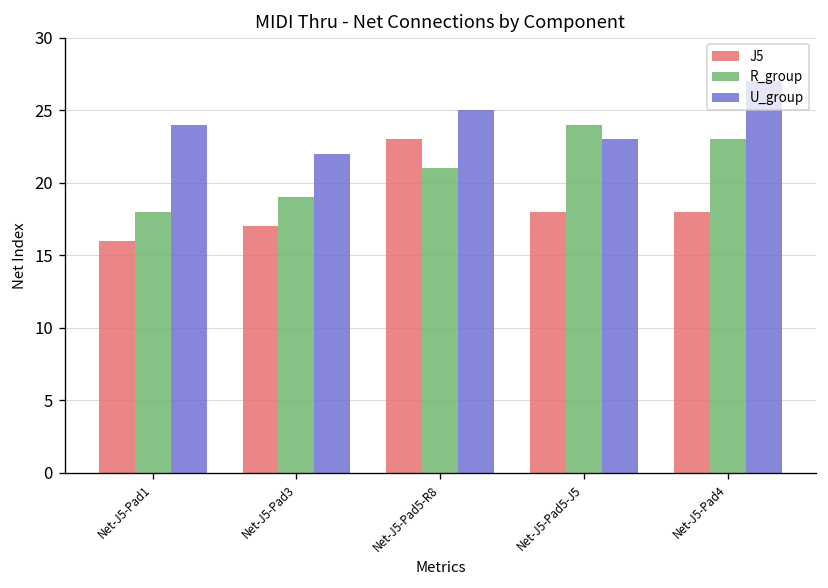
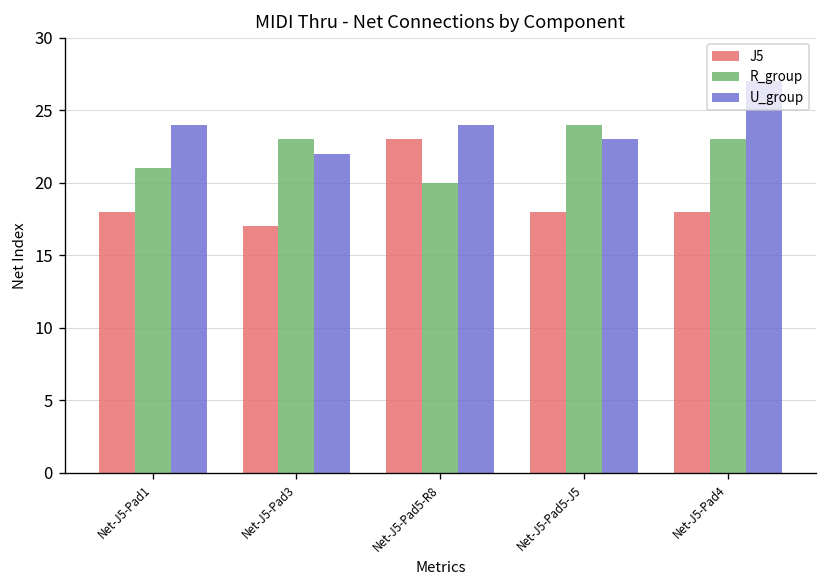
J5, Net-J5-Pad1: 16 -> 18
R_group, Net-J5-Pad1: 18 -> 21
R_group, Net-J5-Pad3: 19 -> 23
R_group, Net-J5-Pad5-R8: 21 -> 20
U_group, Net-J5-Pad5-R8: 25 -> 24
